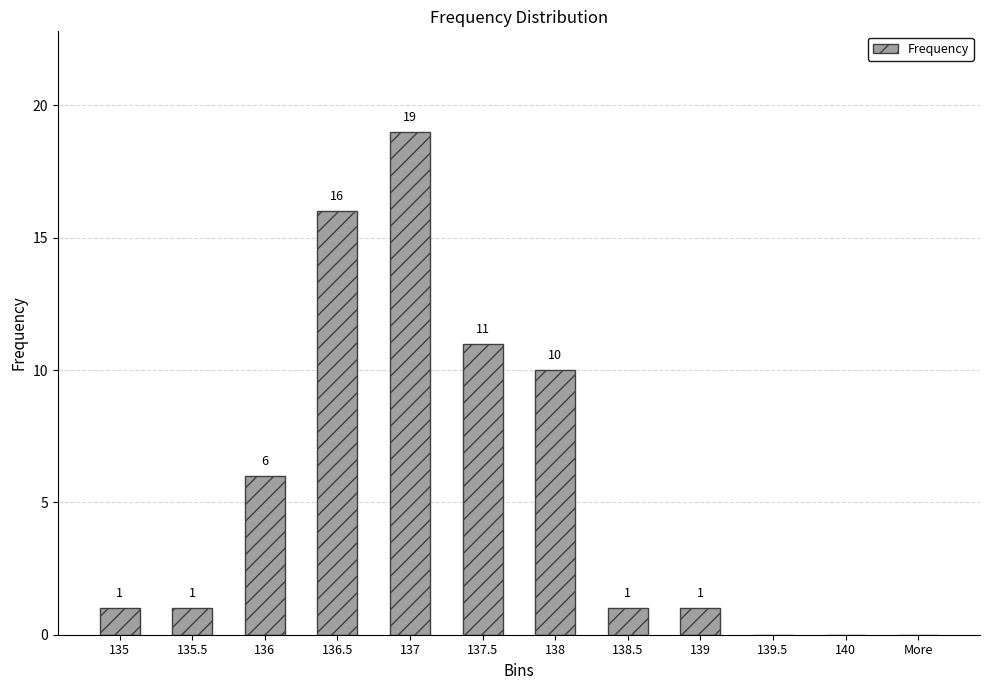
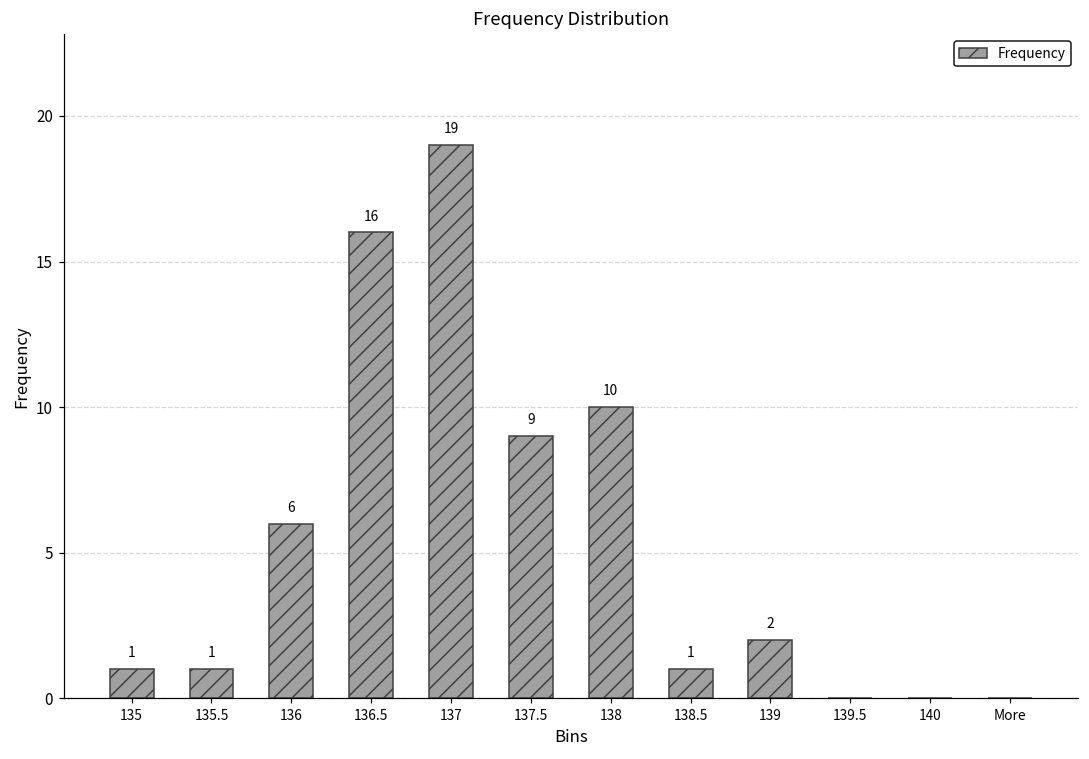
137.5: 11 -> 9
139: 1 -> 2
